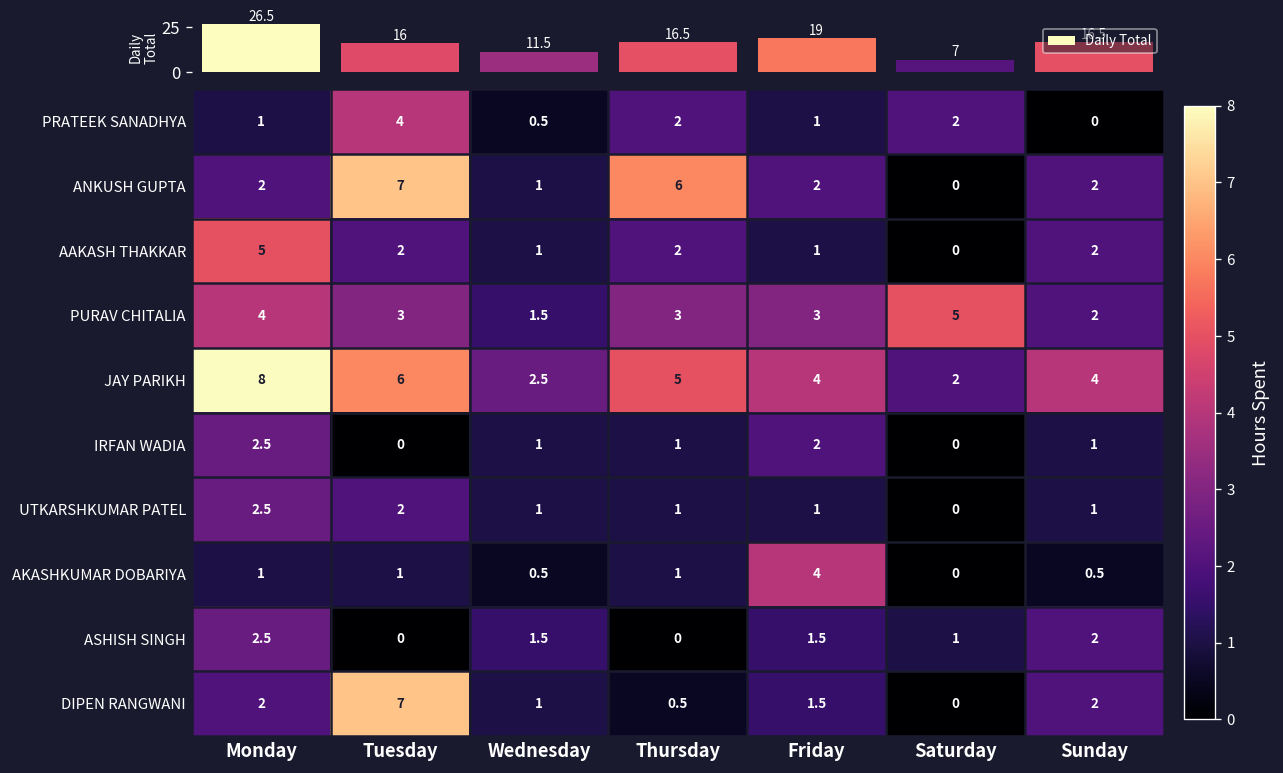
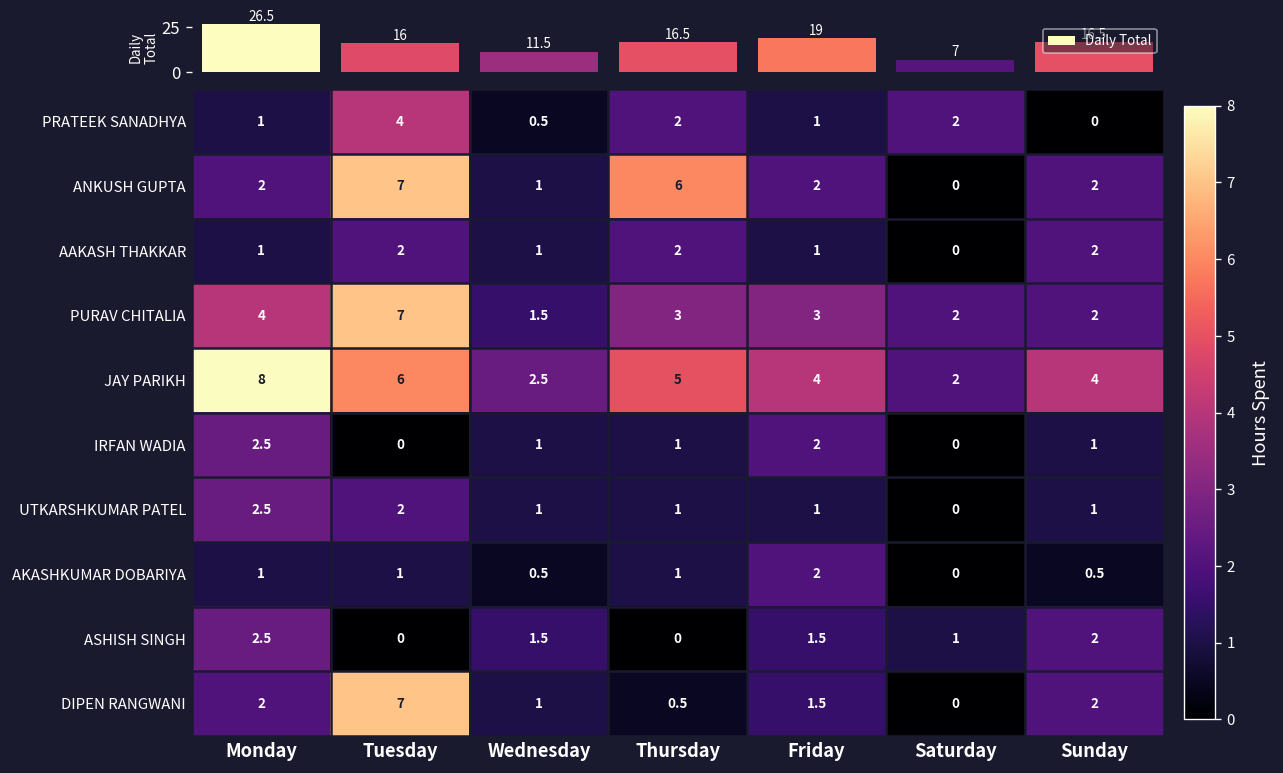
Cashless Cafeteria System — Time Spent (hrs) Week of 2013-10-24, AAKASH THAKKAR, Monday: 5 -> 1
Cashless Cafeteria System — Time Spent (hrs) Week of 2013-10-24, PURAV CHITALIA, Tuesday: 3 -> 7
Cashless Cafeteria System — Time Spent (hrs) Week of 2013-10-24, PURAV CHITALIA, Saturday: 5 -> 2
Cashless Cafeteria System — Time Spent (hrs) Week of 2013-10-24, AKASHKUMAR DOBARIYA, Friday: 4 -> 2
